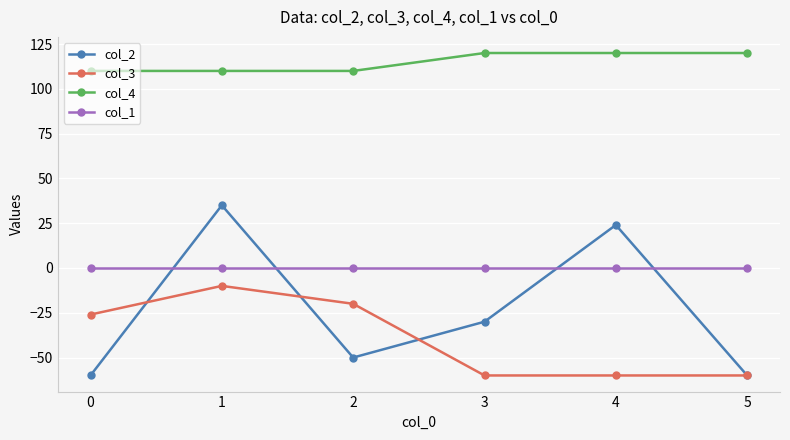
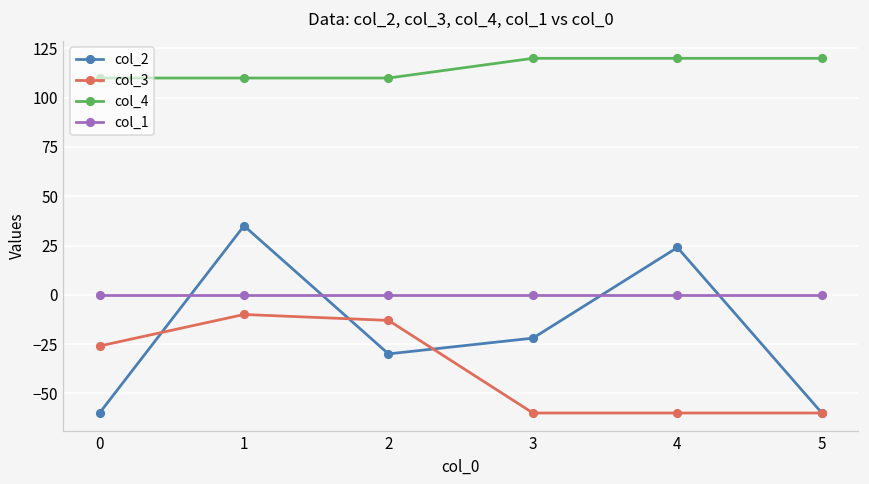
col_2, 2: -50 -> -30
col_3, 2: -20 -> -13
col_2, 3: -30 -> -22
